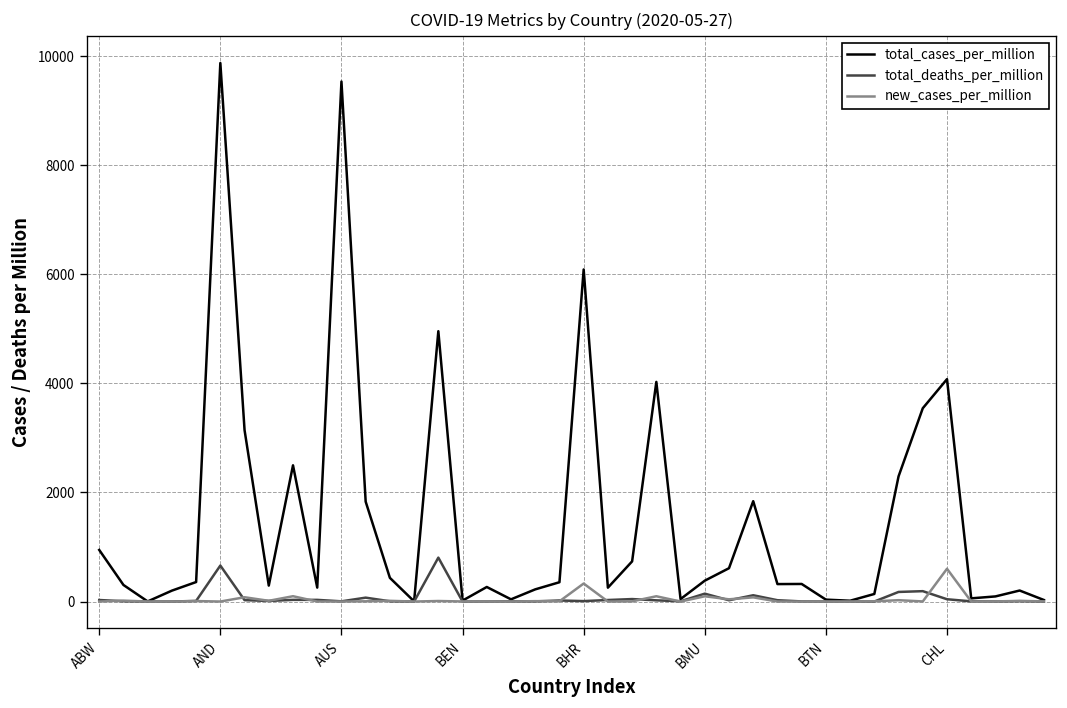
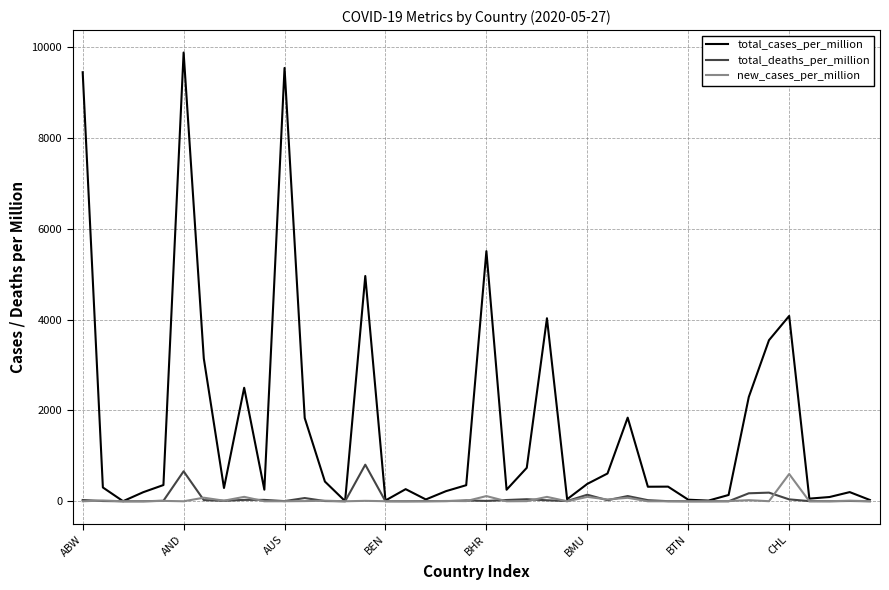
total_cases_per_million, ABW: 900 -> 9400
total_cases_per_million, BHR: 6100 -> 5500
new_cases_per_million, BHR: 300 -> 100
